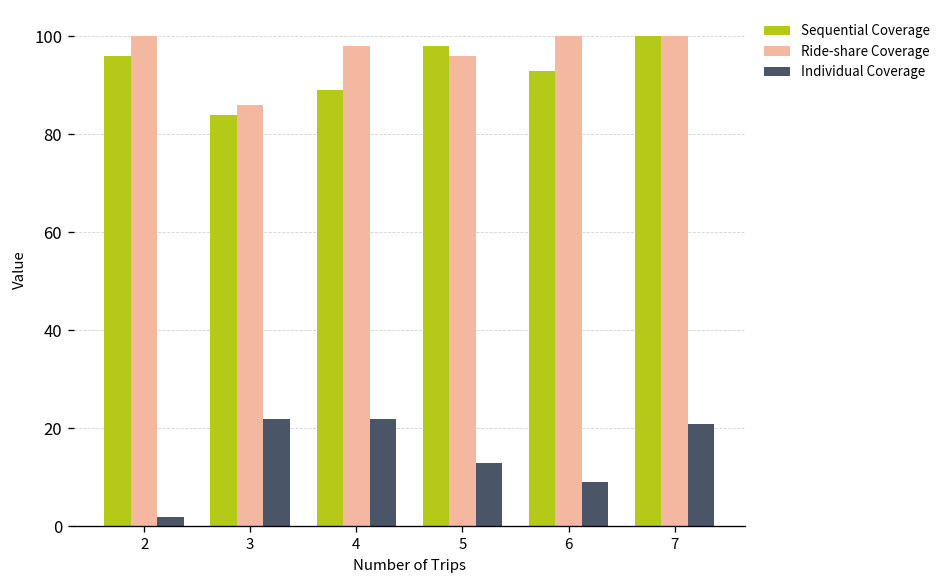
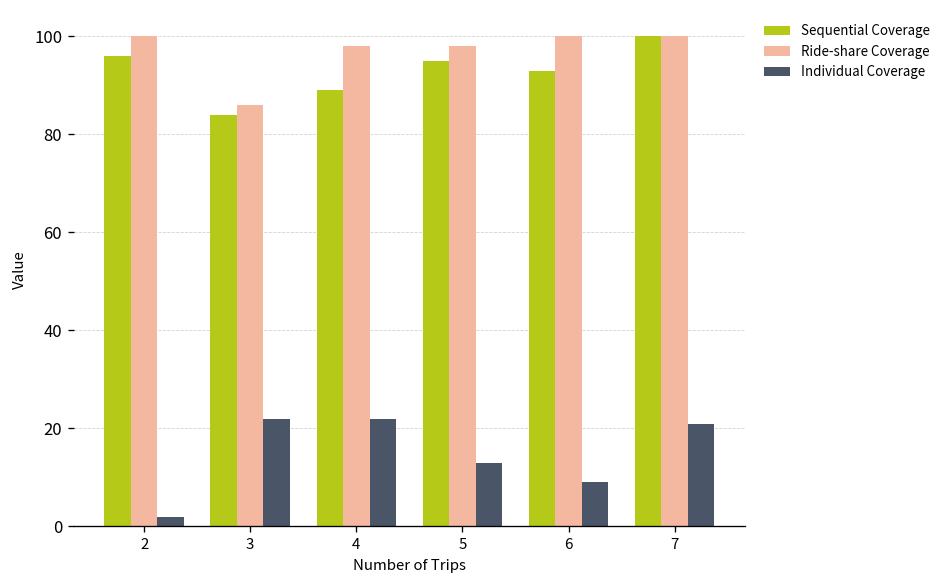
Sequential Coverage, 5: 98 -> 95
Ride-share Coverage, 5: 96 -> 98
